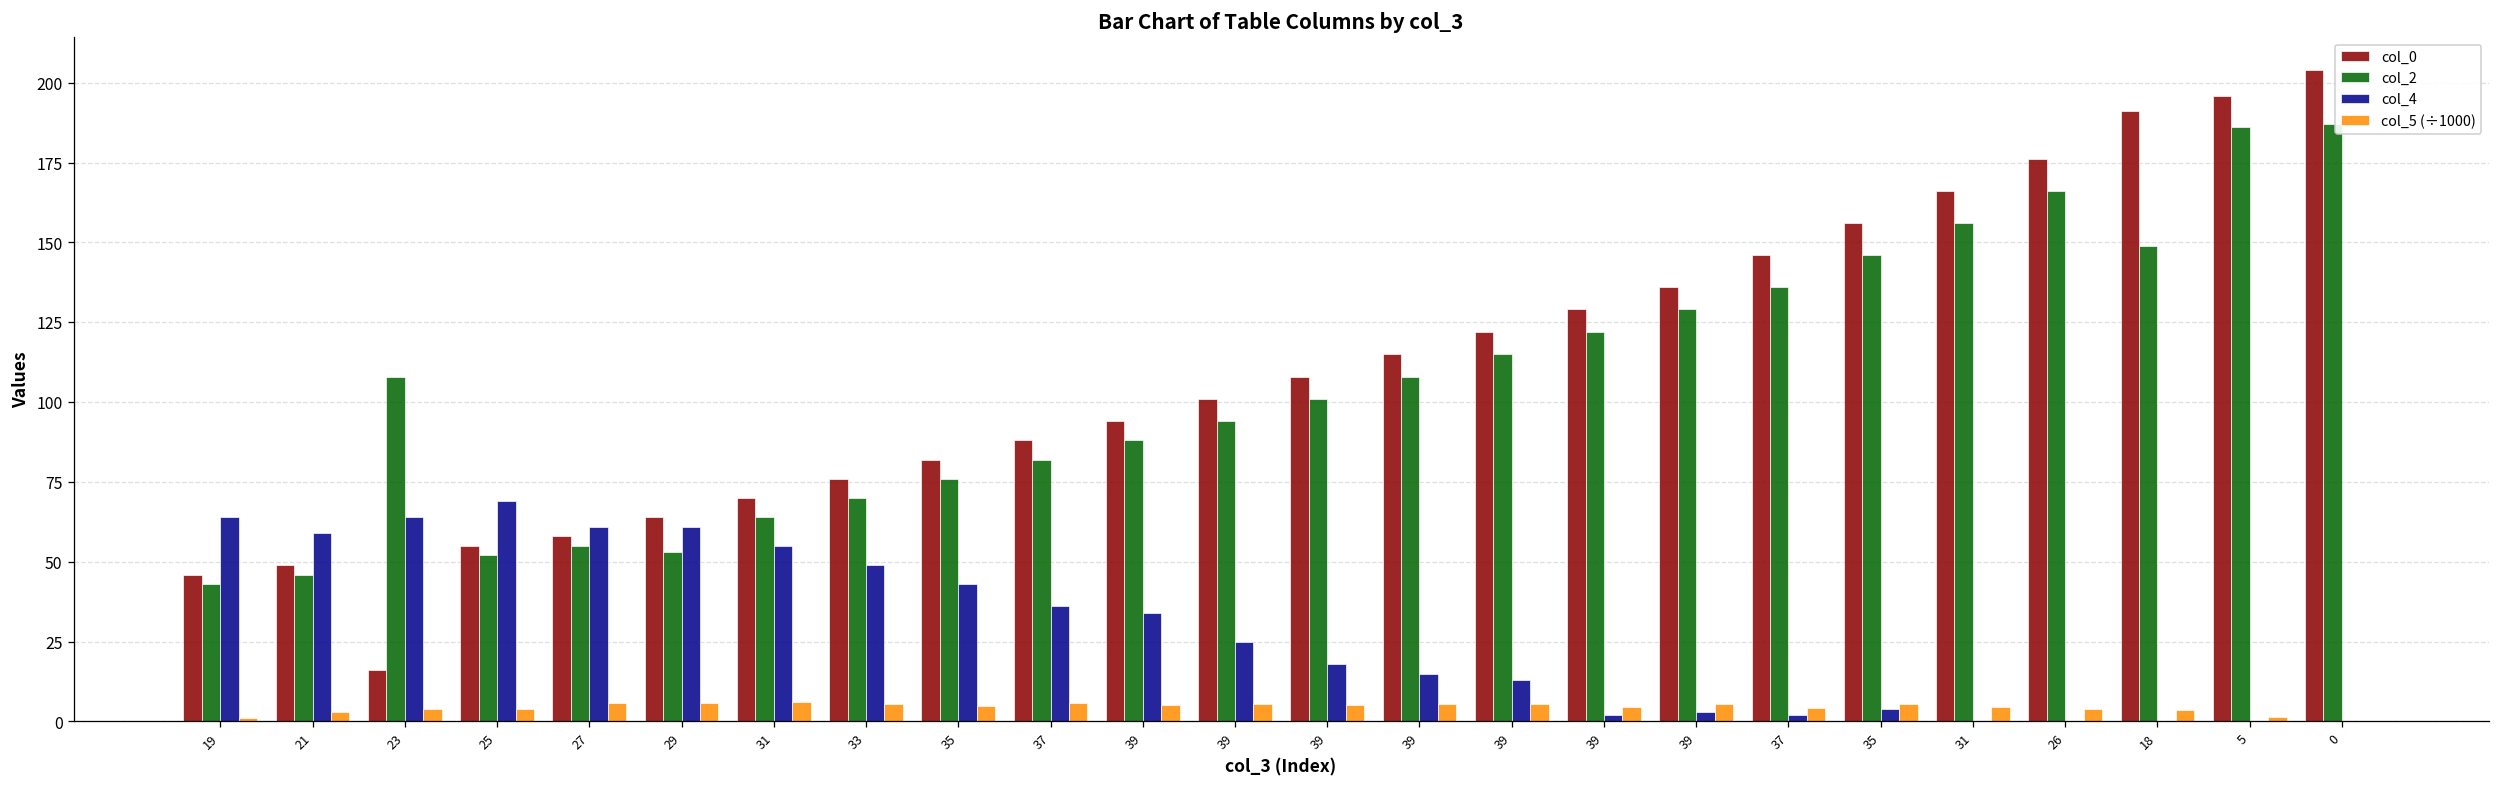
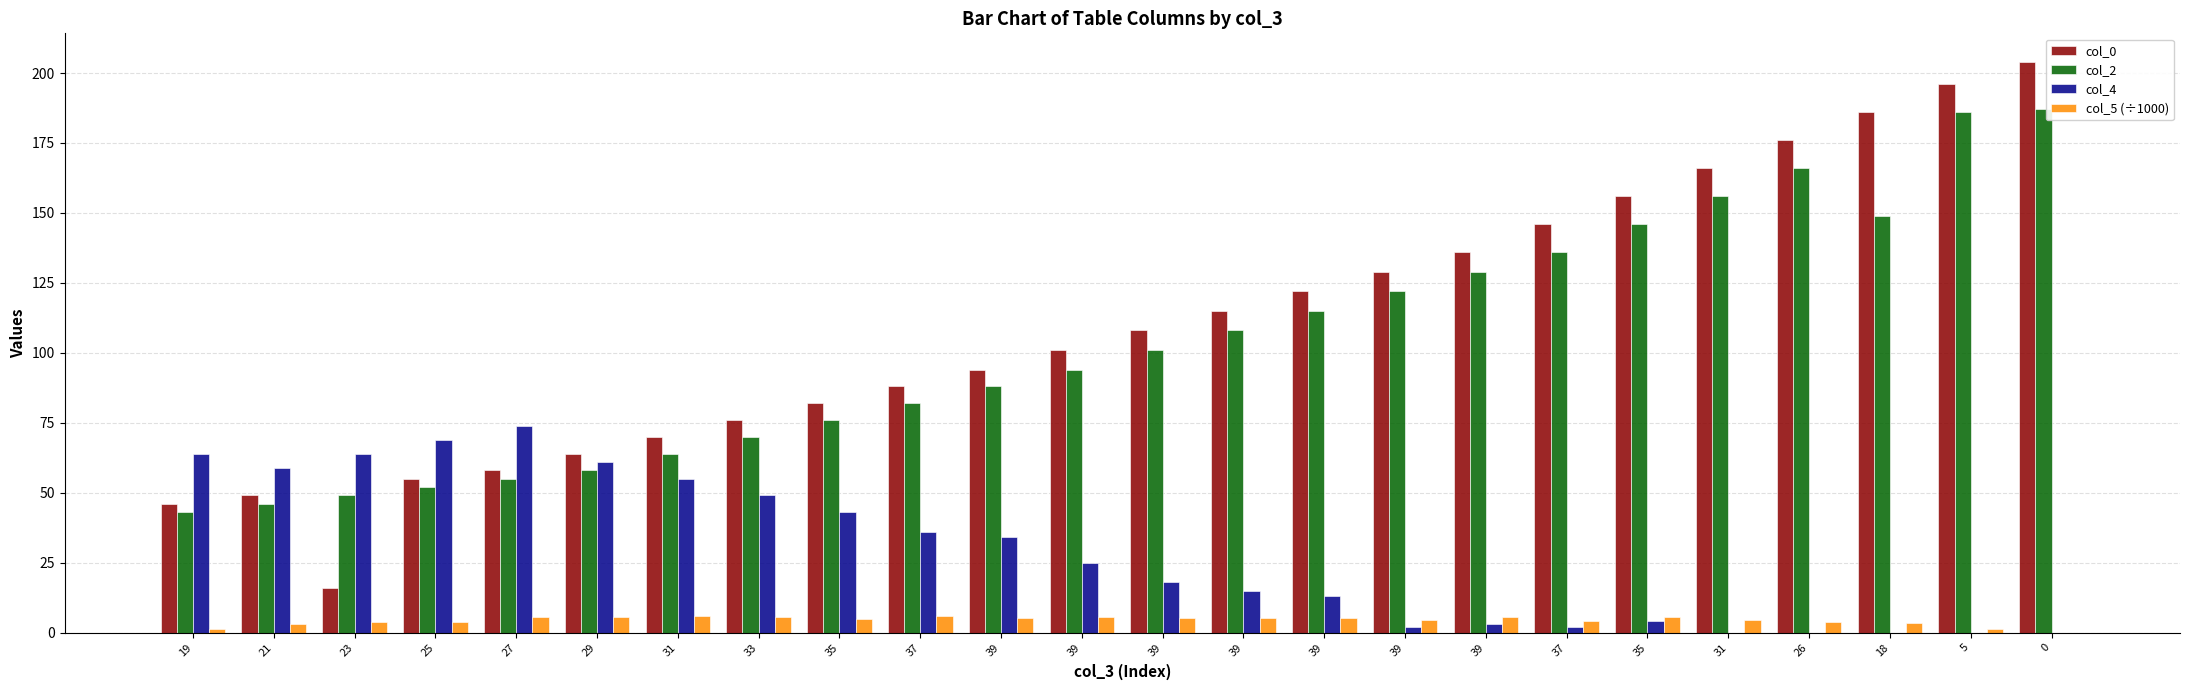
col_2, 23: 108 -> 49
col_4, 27: 61 -> 74
col_2, 29: 53 -> 58
col_0, 18: 191 -> 186
